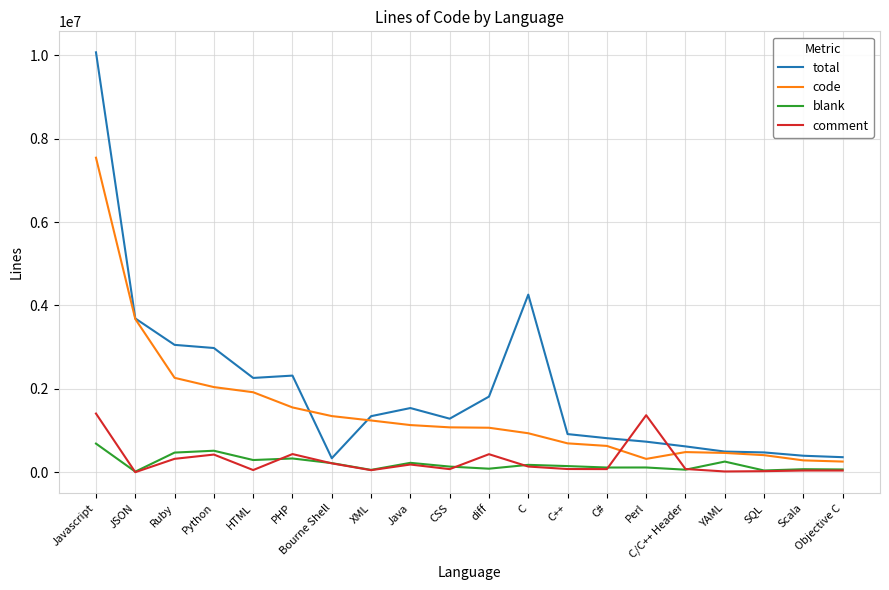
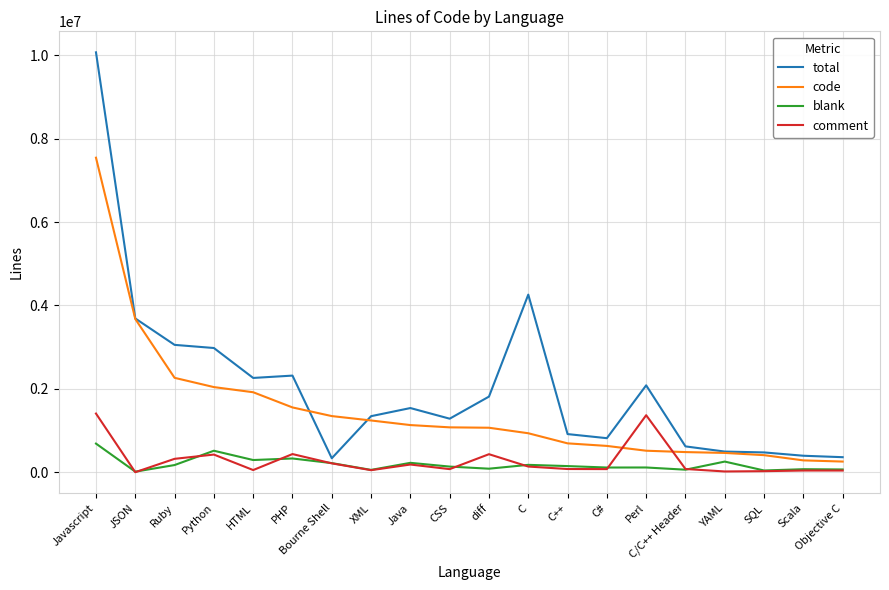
blank, Ruby: 500000 -> 200000
total, Perl: 700000 -> 2100000
code, Perl: 300000 -> 500000
